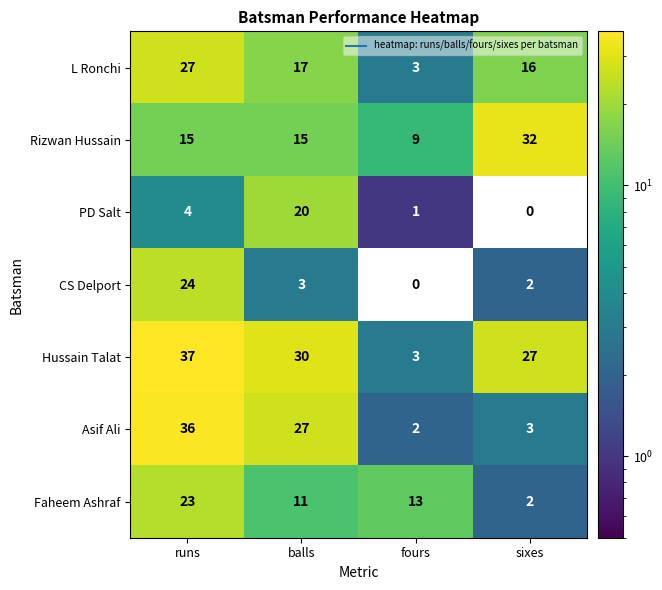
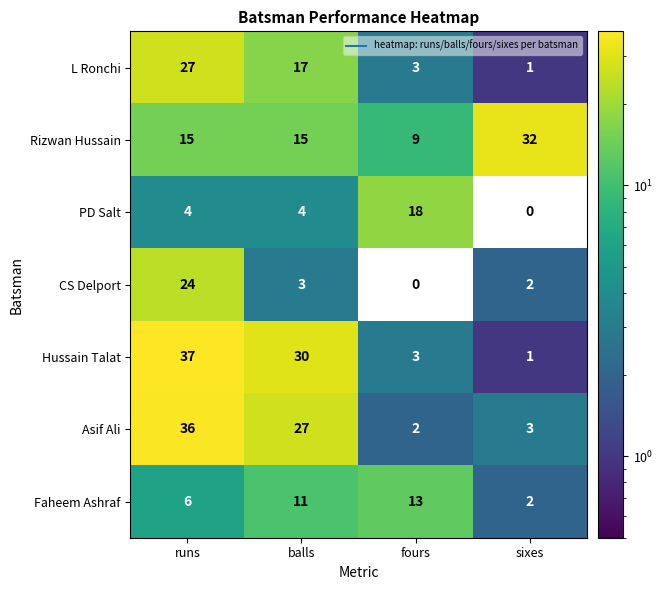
L Ronchi, sixes: 16 -> 1
PD Salt, balls: 20 -> 4
PD Salt, fours: 1 -> 18
Hussain Talat, sixes: 27 -> 1
Faheem Ashraf, runs: 23 -> 6
